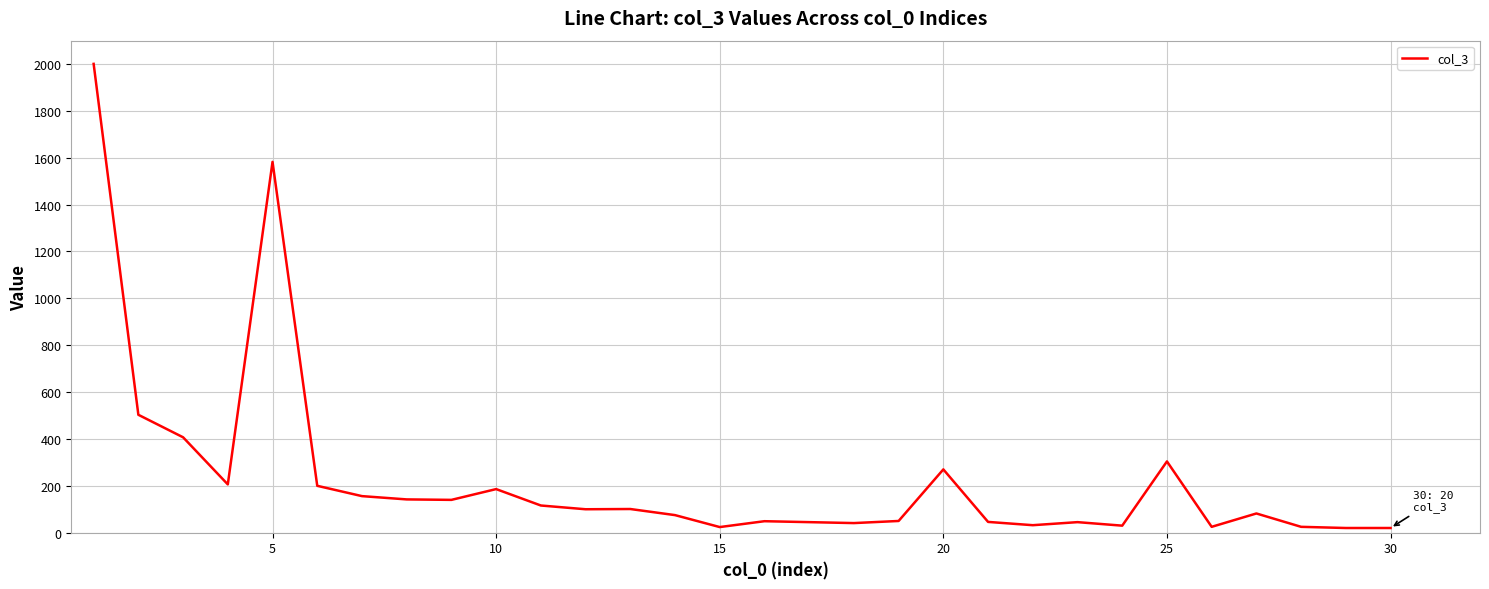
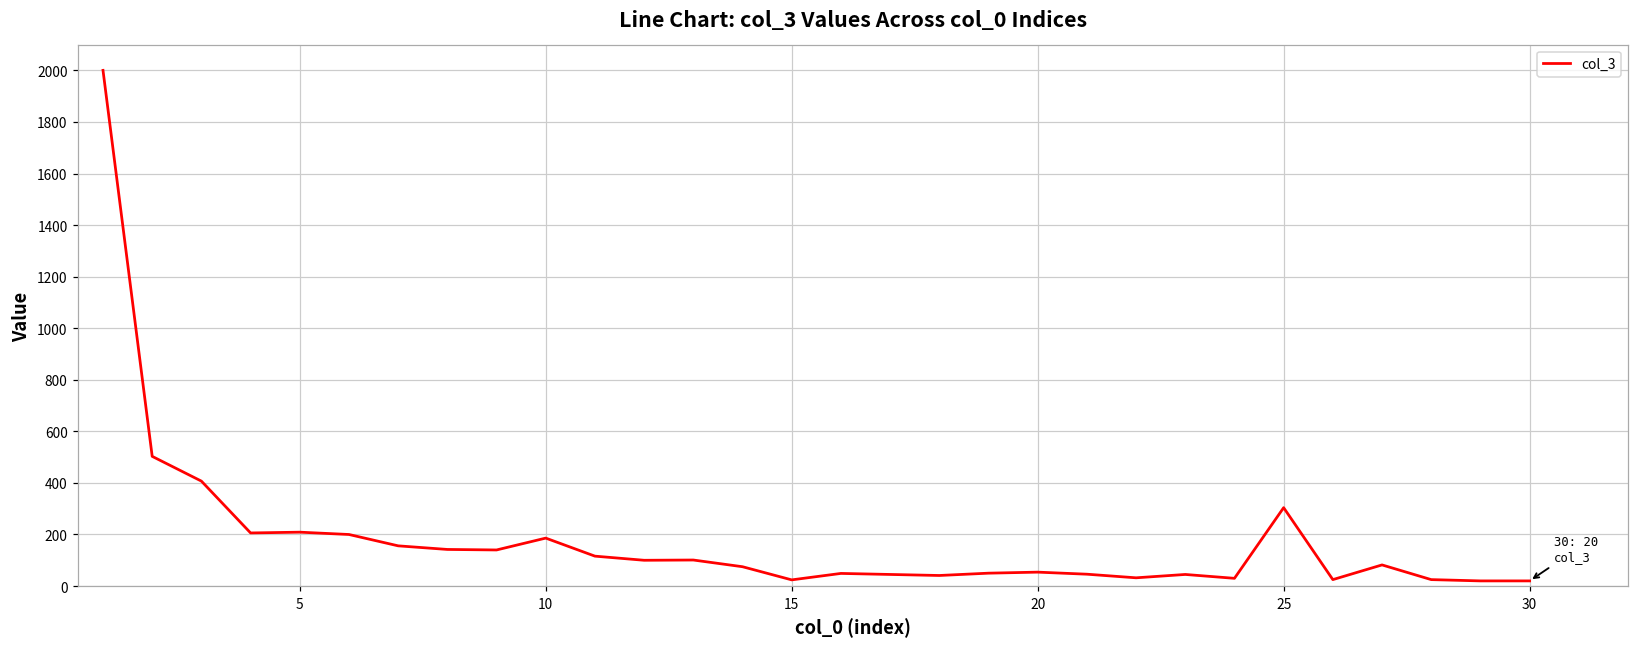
5: 1580 -> 210
20: 270 -> 50
